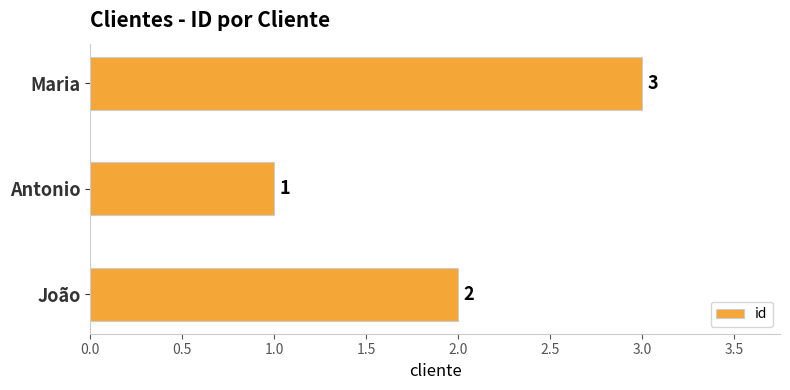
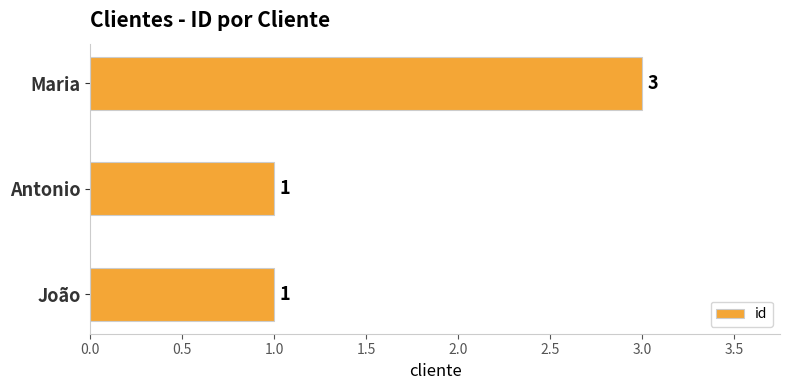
João: 2 -> 1
